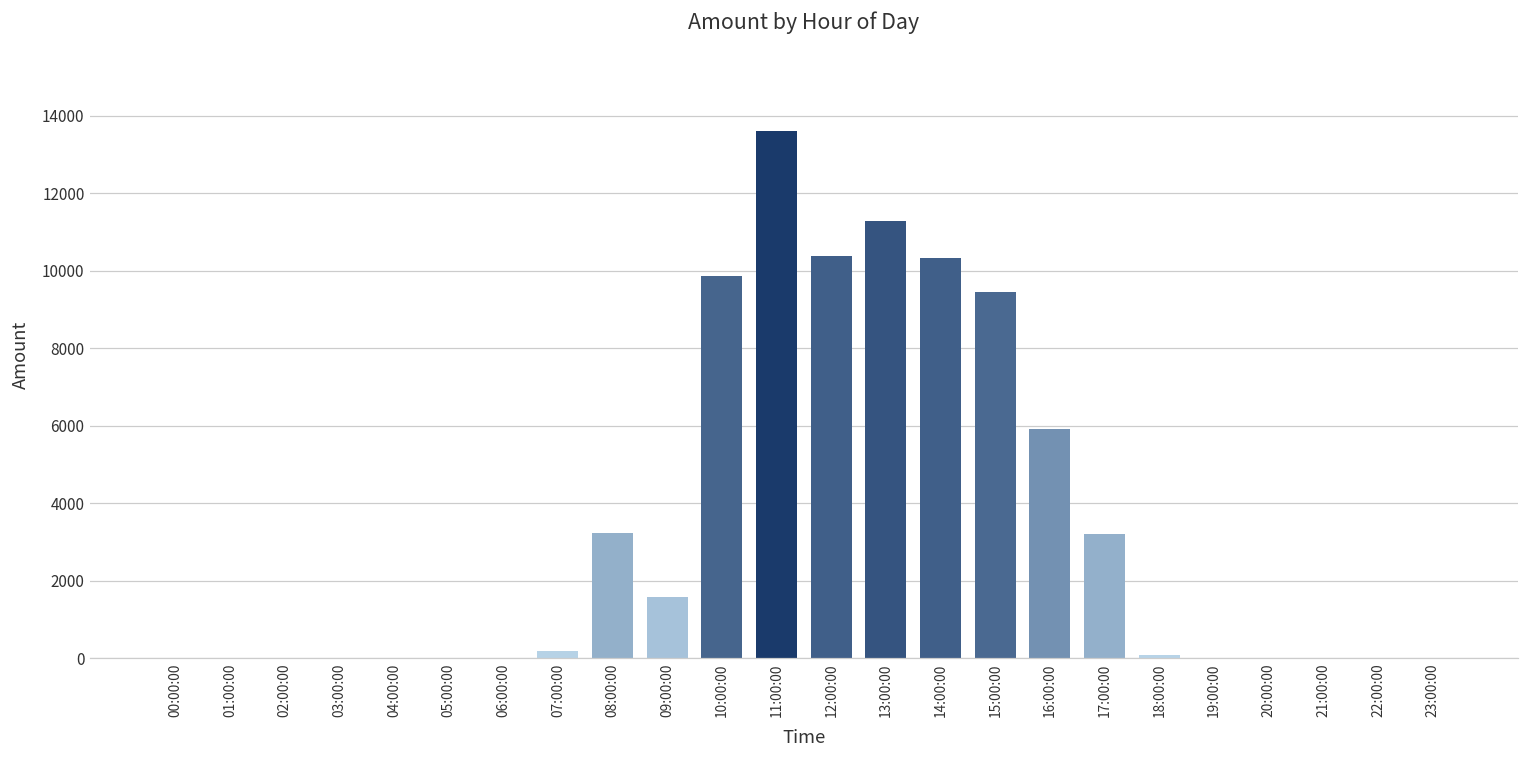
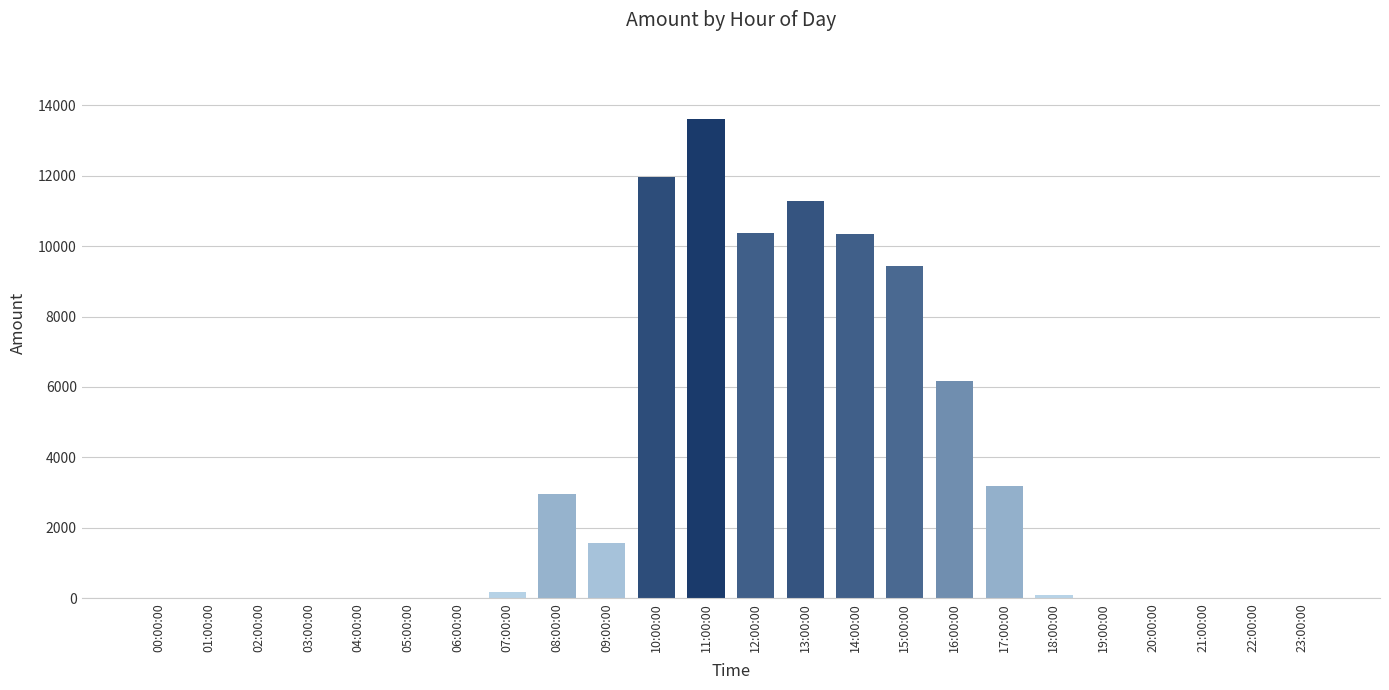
08:00:00: 3200 -> 3000
10:00:00: 9900 -> 12000
16:00:00: 5900 -> 6200
